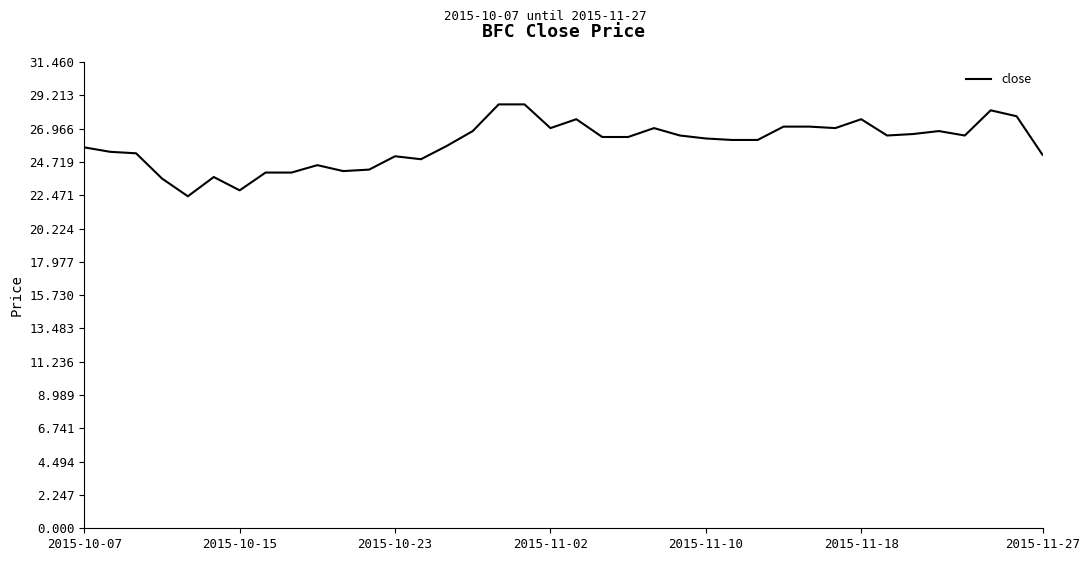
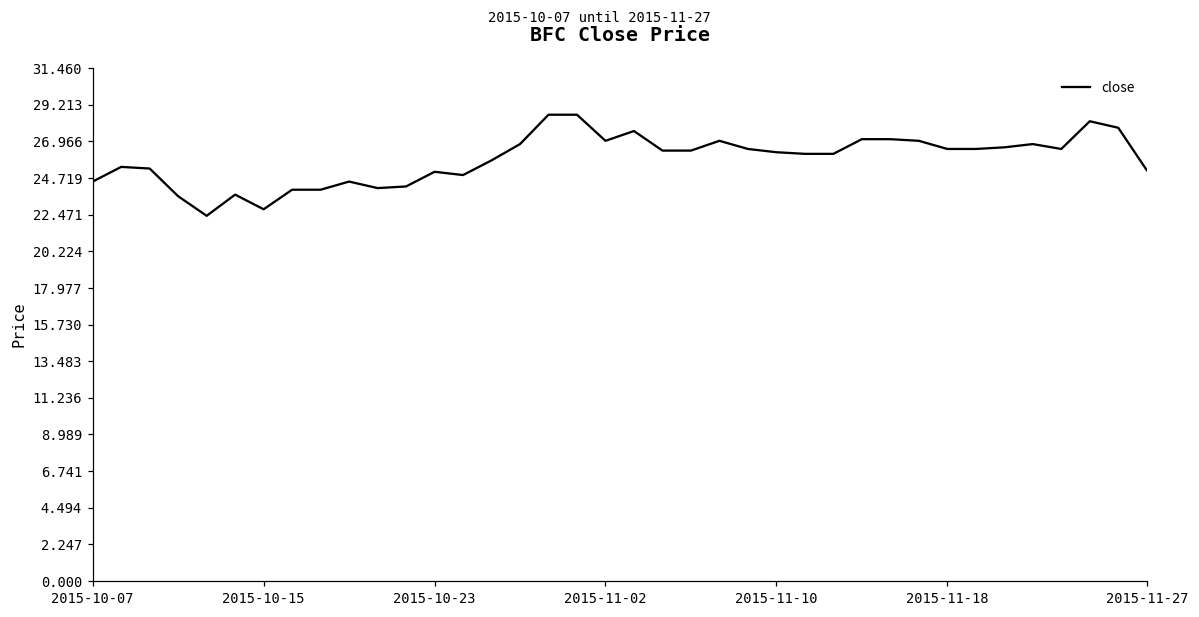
2015-10-07: 25.7 -> 24.5
2015-11-18: 27.6 -> 26.5
